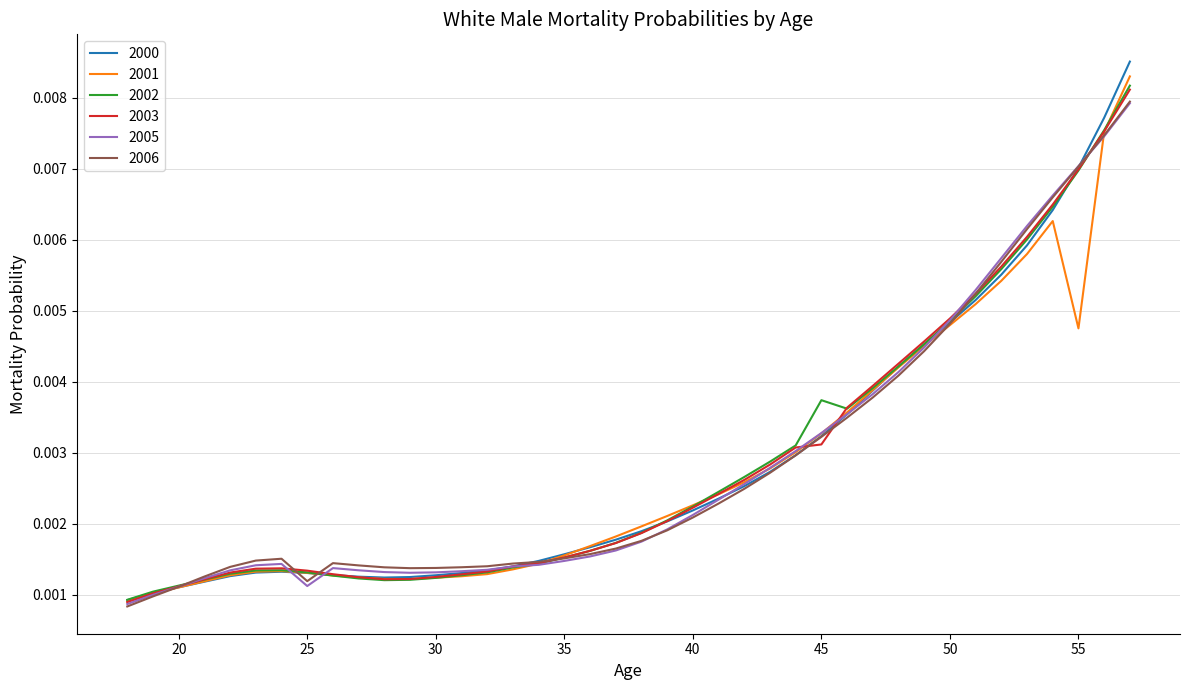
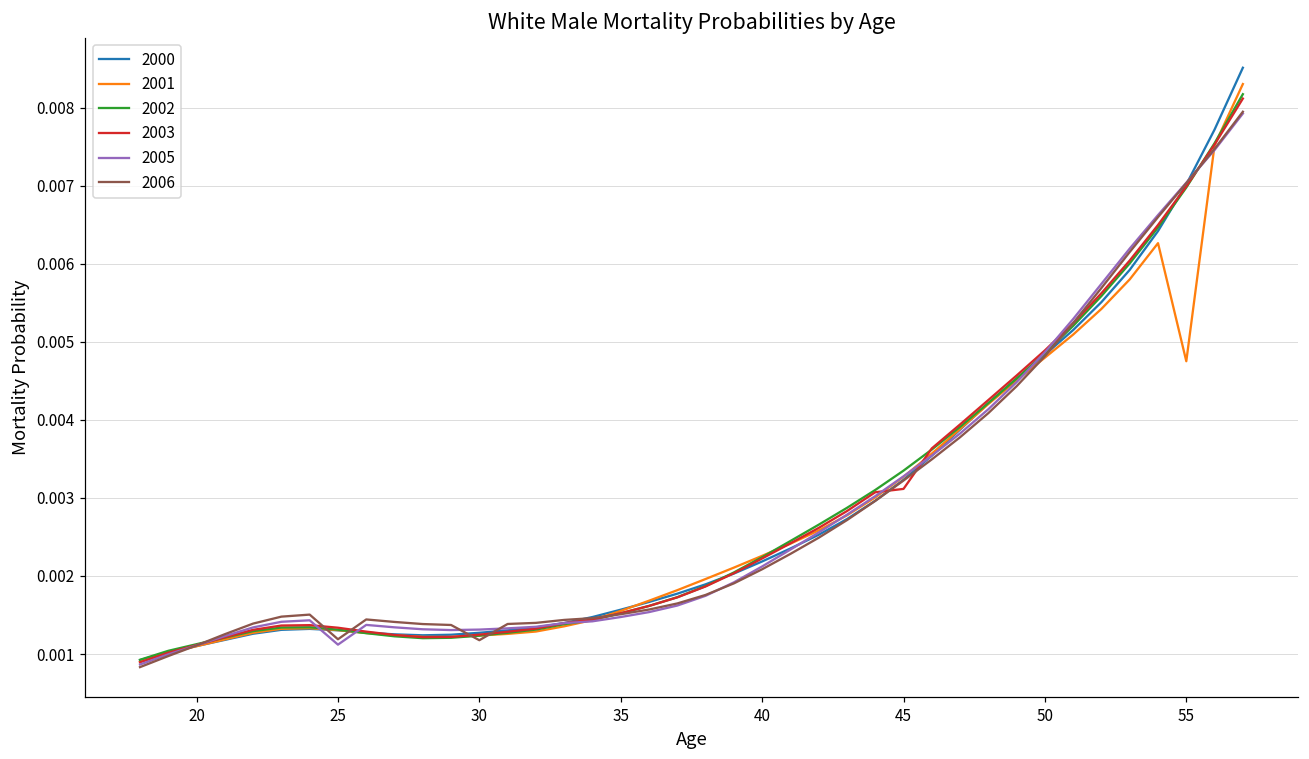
2006, 30: 0.0014 -> 0.0012
2002, 45: 0.0037 -> 0.0034
